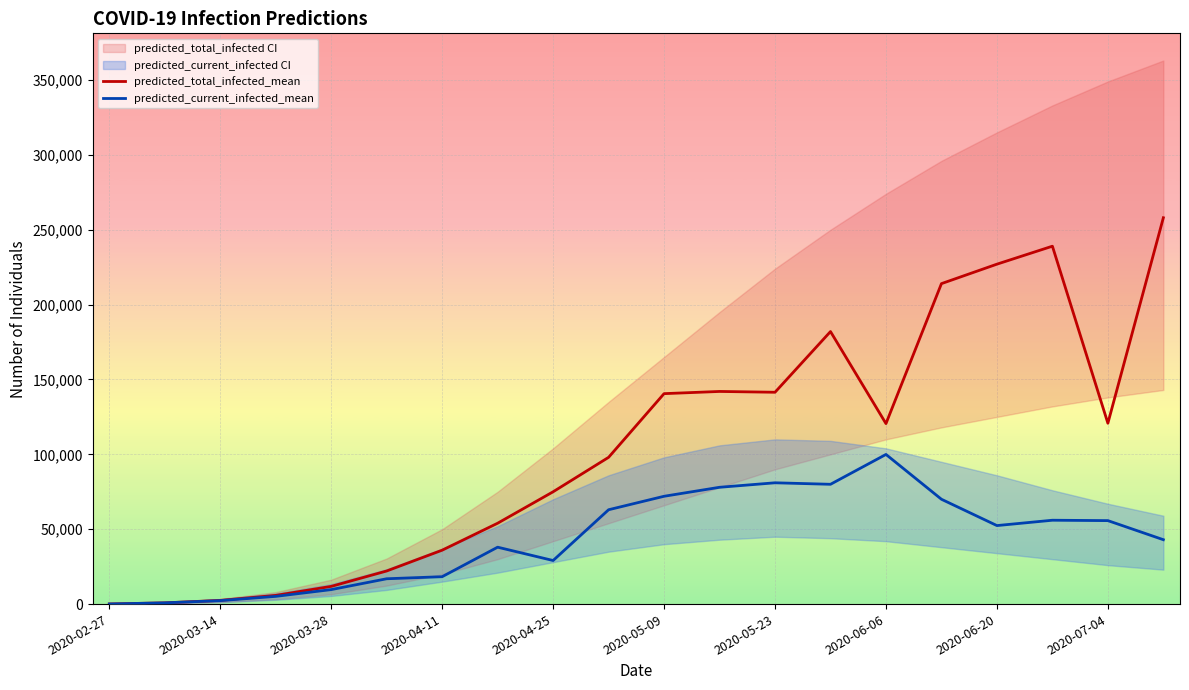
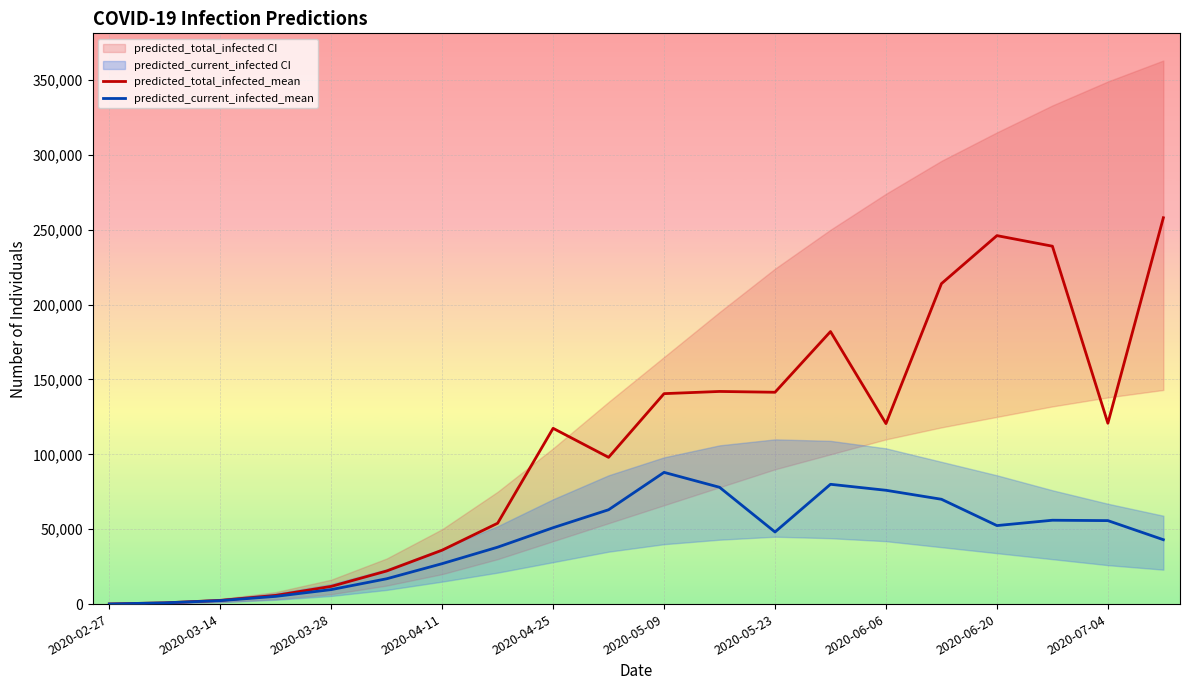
predicted_current_infected_mean, 2020-04-11: 18,000 -> 27,000
predicted_total_infected_mean, 2020-04-25: 75,000 -> 117,000
predicted_current_infected_mean, 2020-04-25: 29,000 -> 51,000
predicted_current_infected_mean, 2020-05-09: 72,000 -> 88,000
predicted_current_infected_mean, 2020-05-23: 81,000 -> 48,000
predicted_current_infected_mean, 2020-06-06: 100,000 -> 76,000
predicted_total_infected_mean, 2020-06-20: 227,000 -> 246,000
